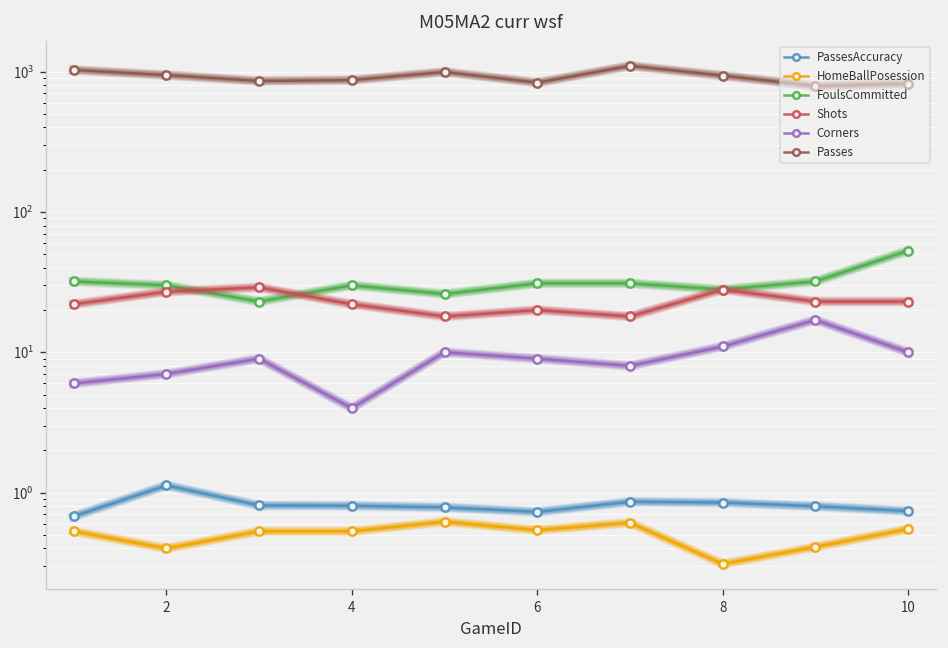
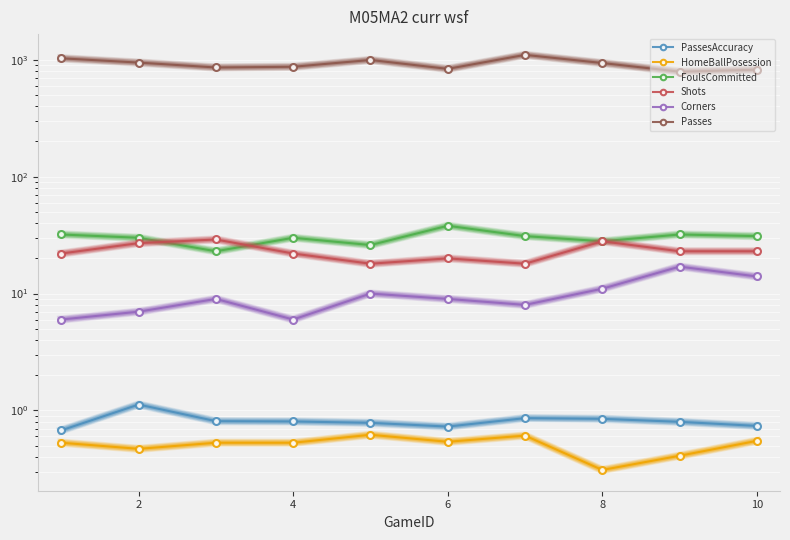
HomeBallPosession, 2: 0.40 -> 0.47
Corners, 4: 4 -> 6
FoulsCommitted, 6: 31 -> 38
FoulsCommitted, 10: 50 -> 31
Corners, 10: 10 -> 14
